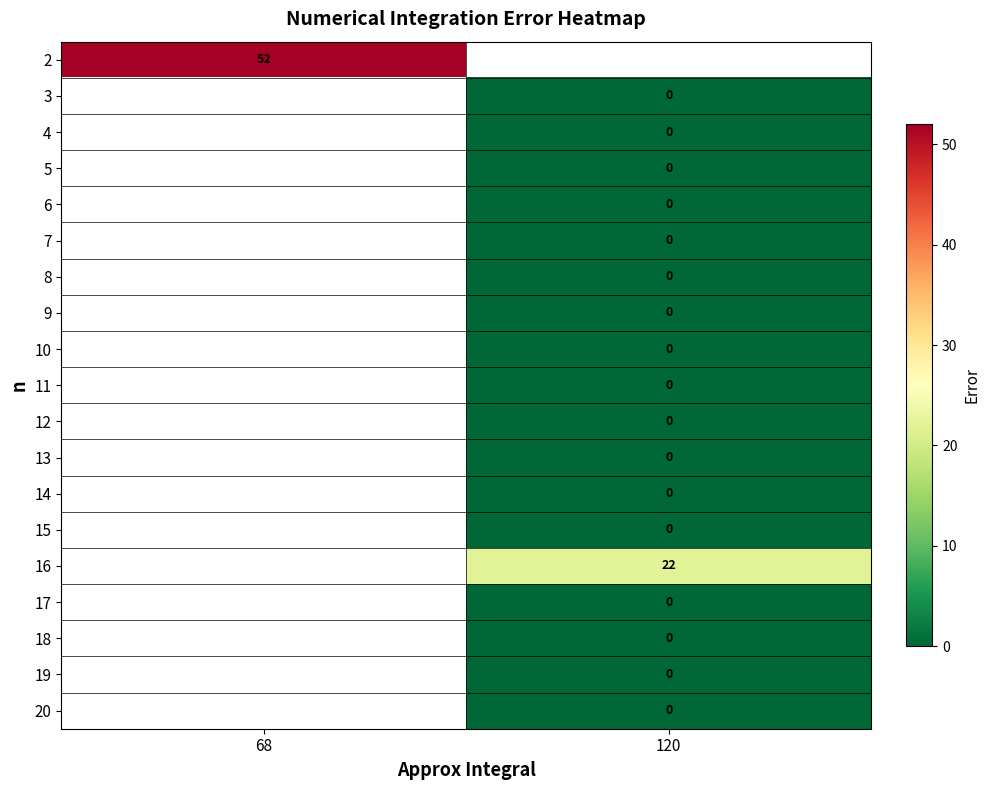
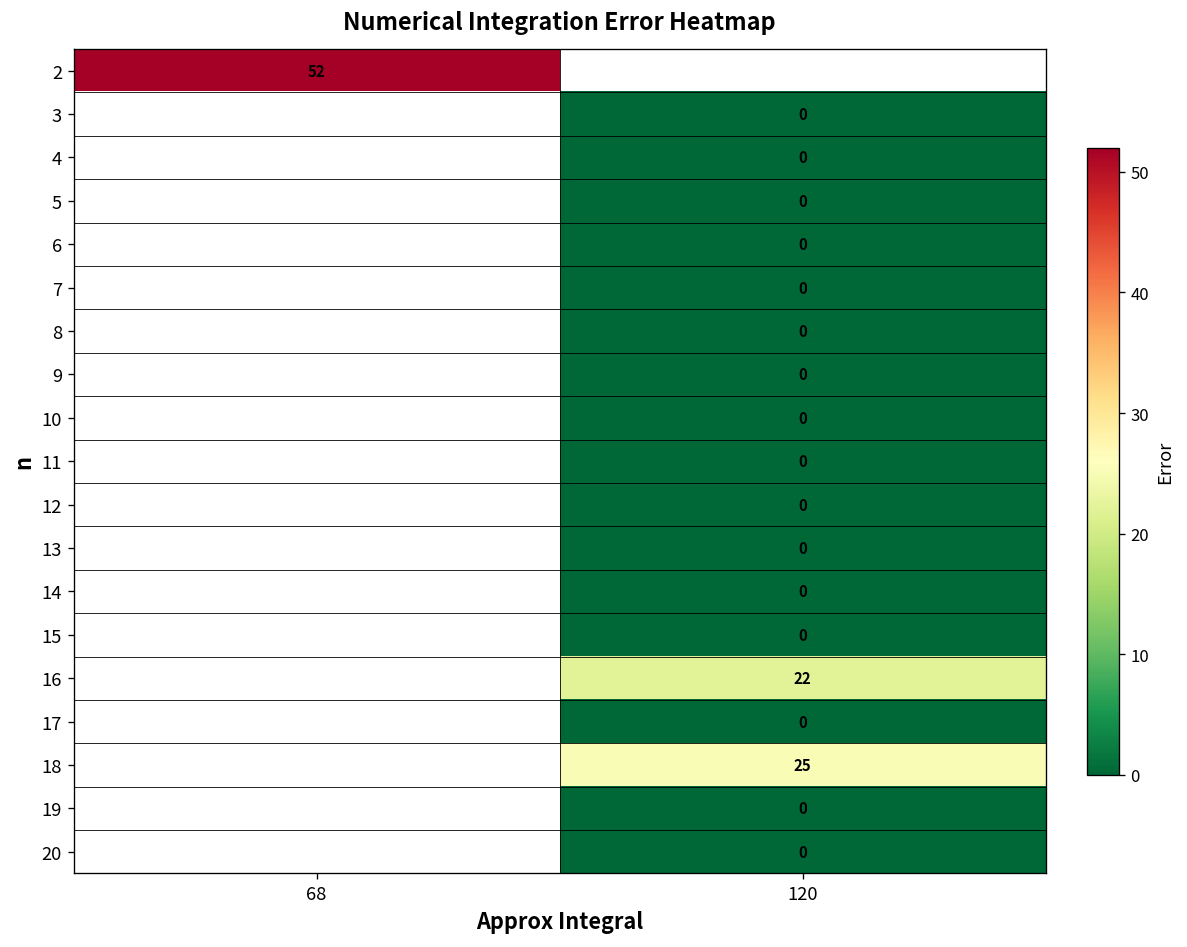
18, 120: 0 -> 25
